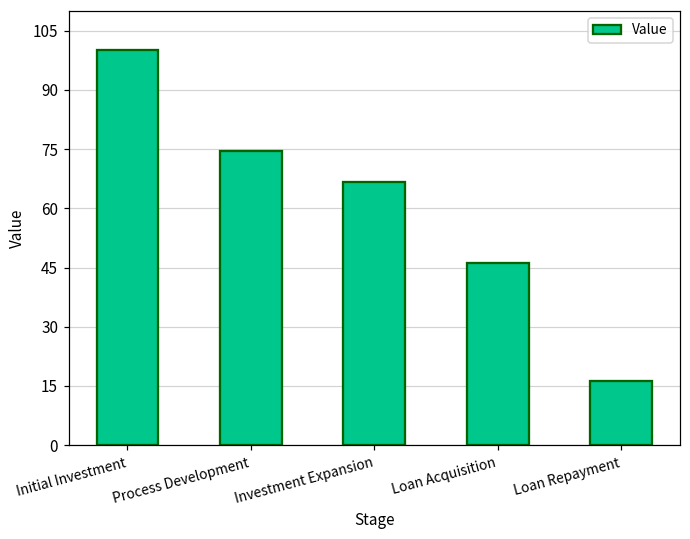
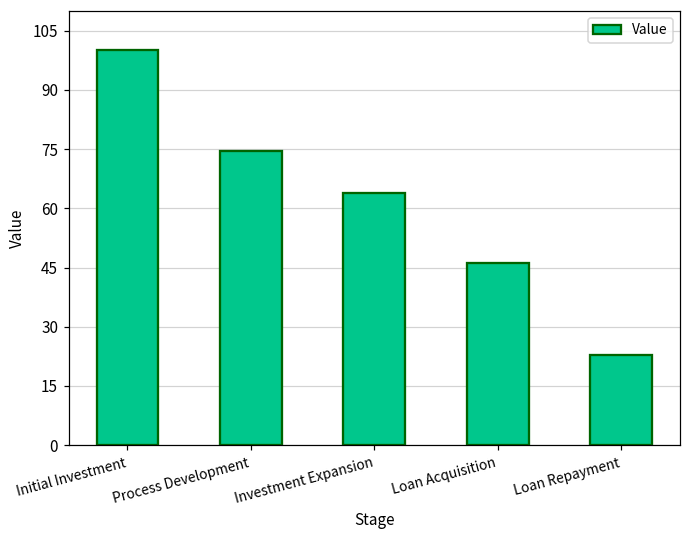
Investment Expansion: 67 -> 64
Loan Repayment: 16 -> 23
